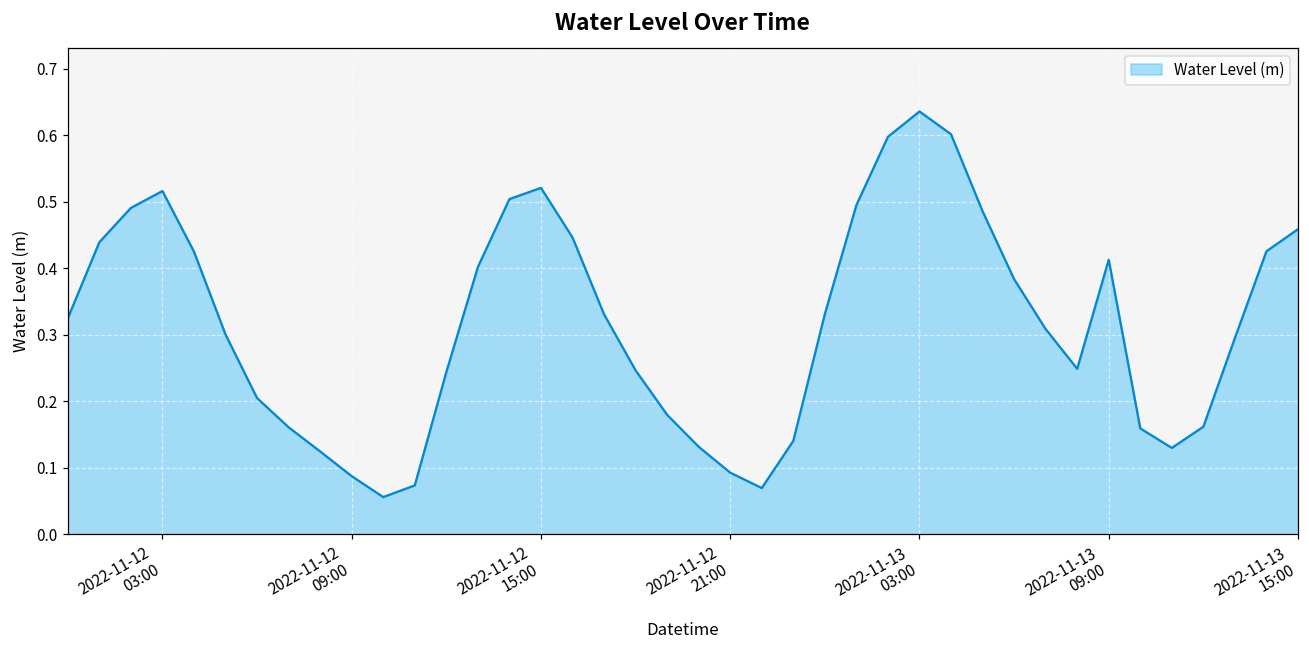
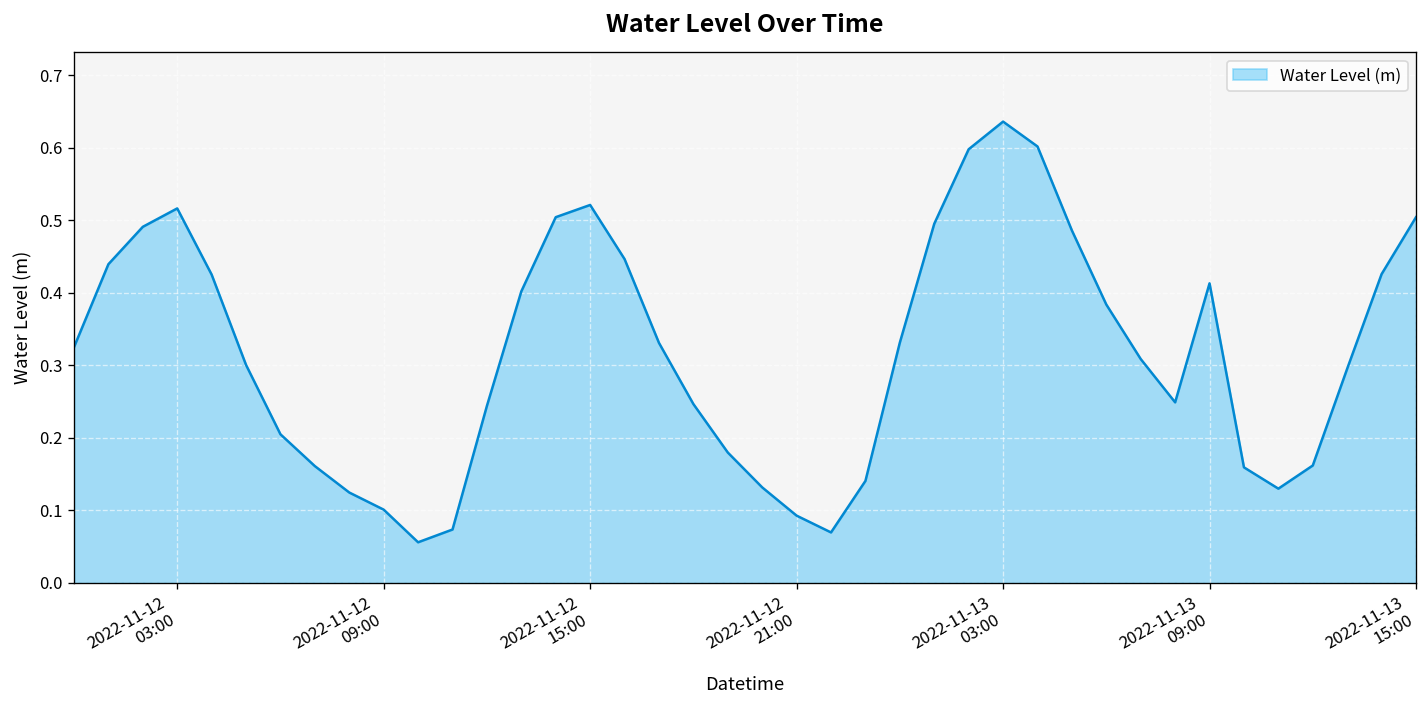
2022-11-12 09:00: 0.09 -> 0.10
2022-11-13 15:00: 0.46 -> 0.50
